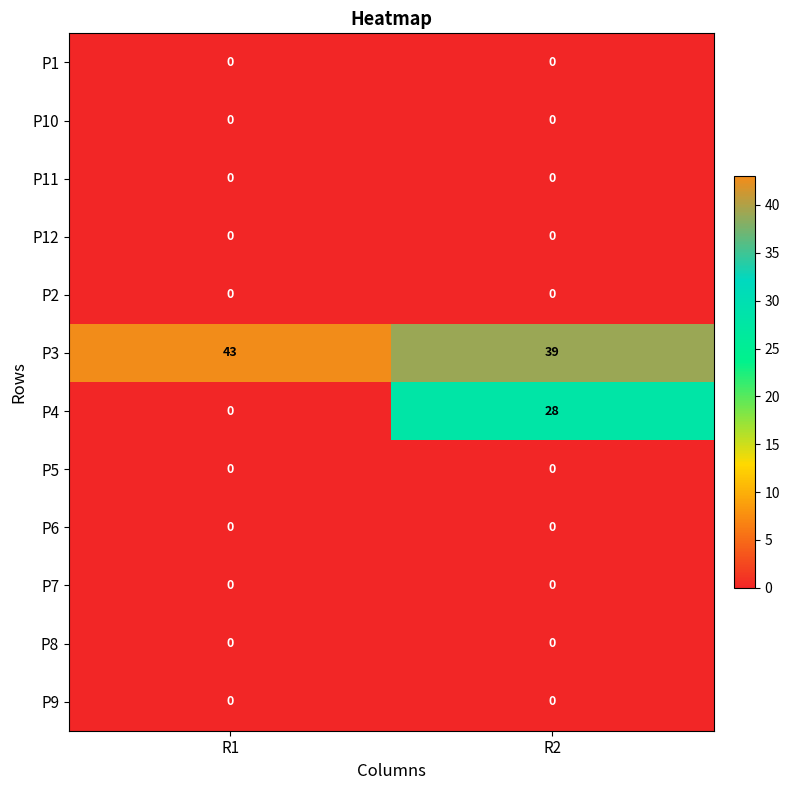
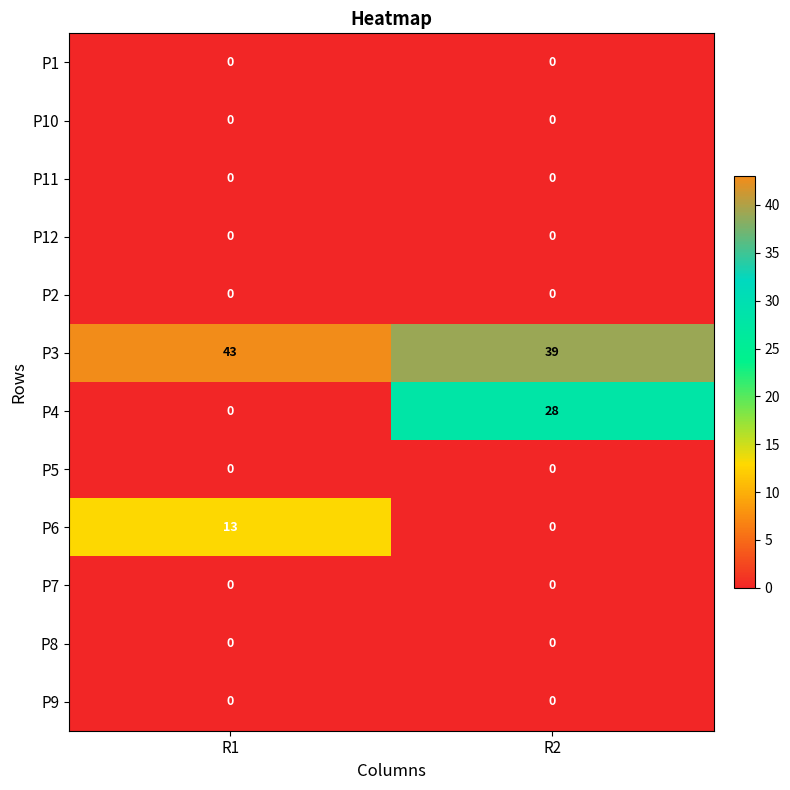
P6, R1: 0 -> 13
